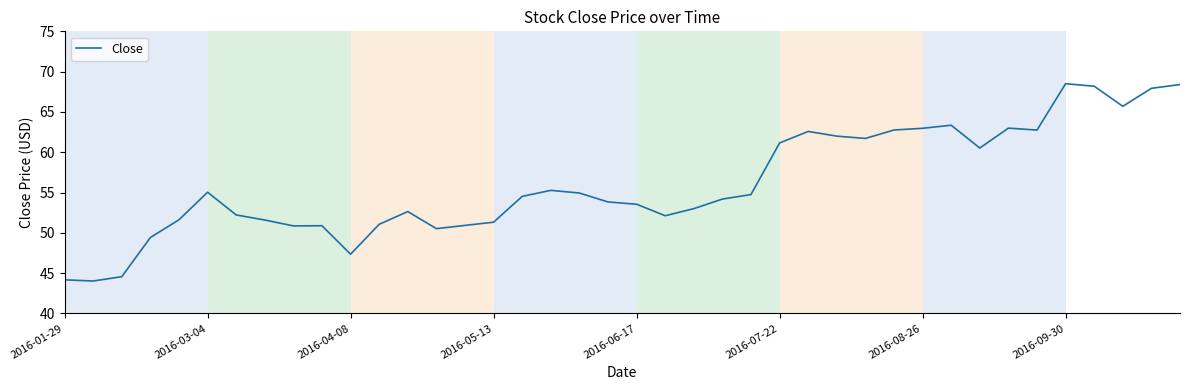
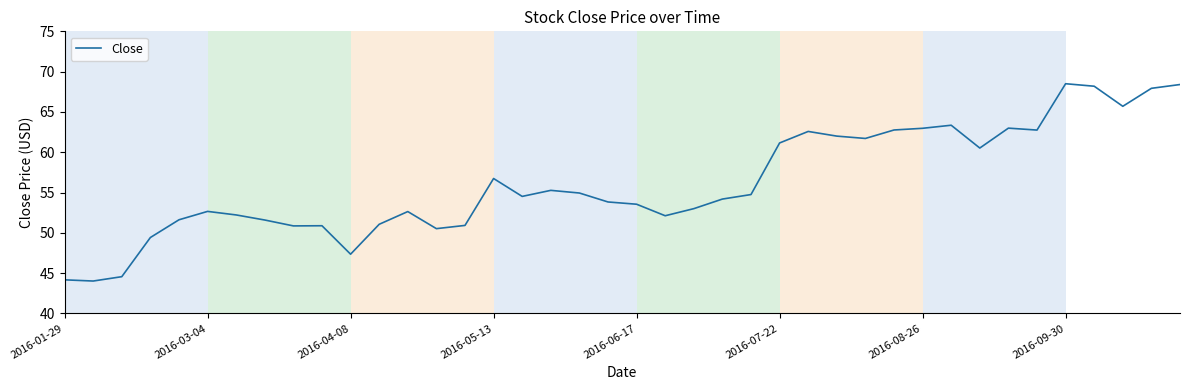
2016-03-04: 55 -> 53
2016-05-13: 51 -> 57
